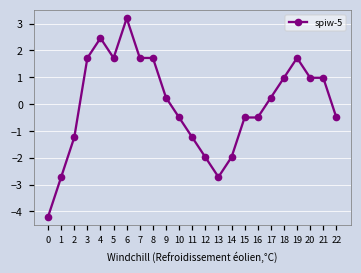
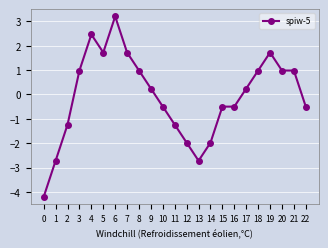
3: 1.7 -> 1.0
8: 1.7 -> 1.0
